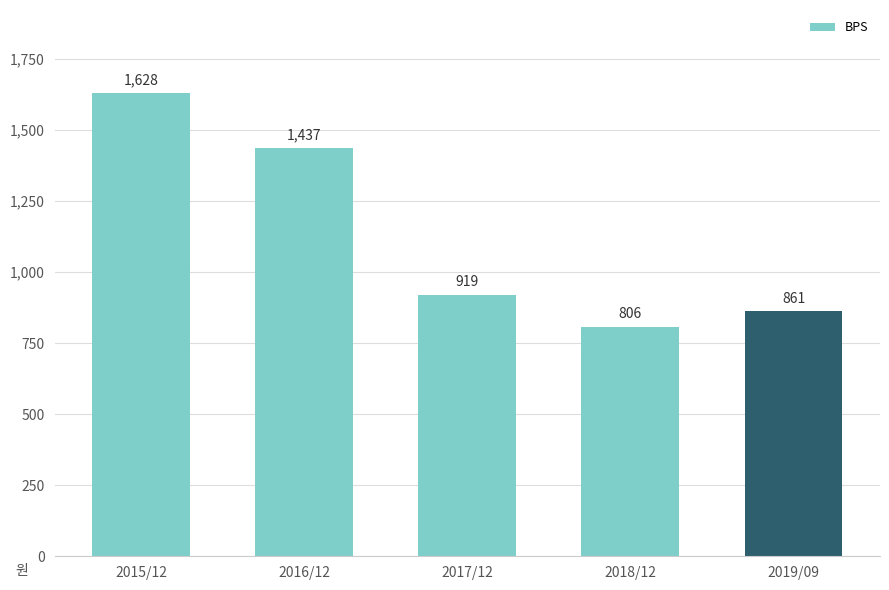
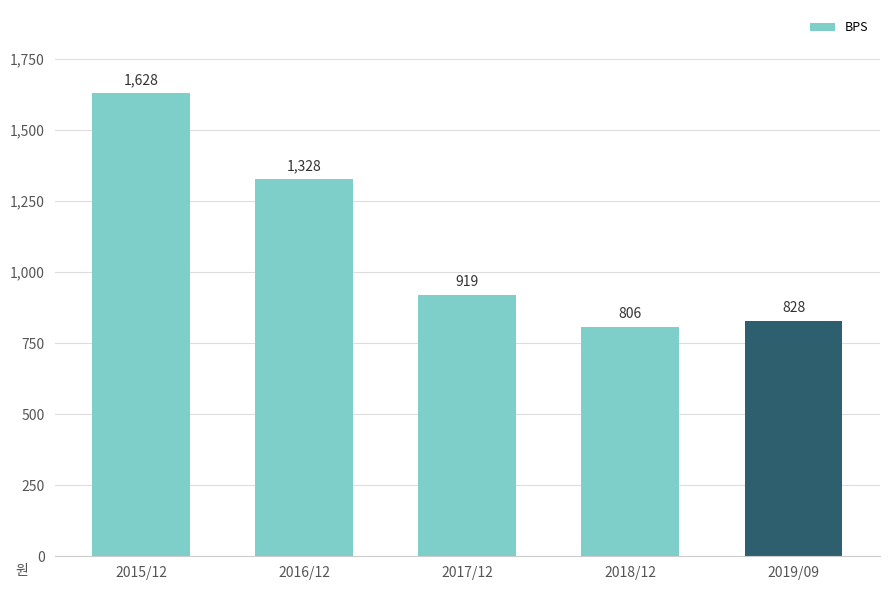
2016/12: 1,437 -> 1,328
2019/09: 861 -> 828
